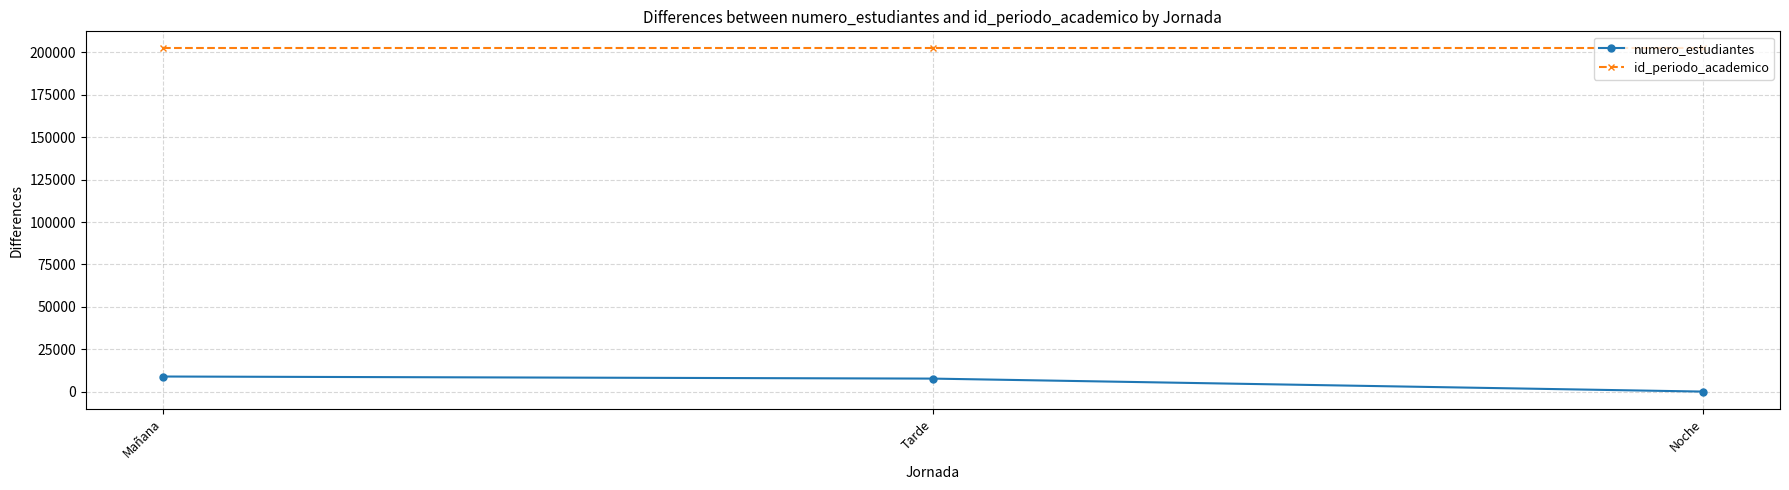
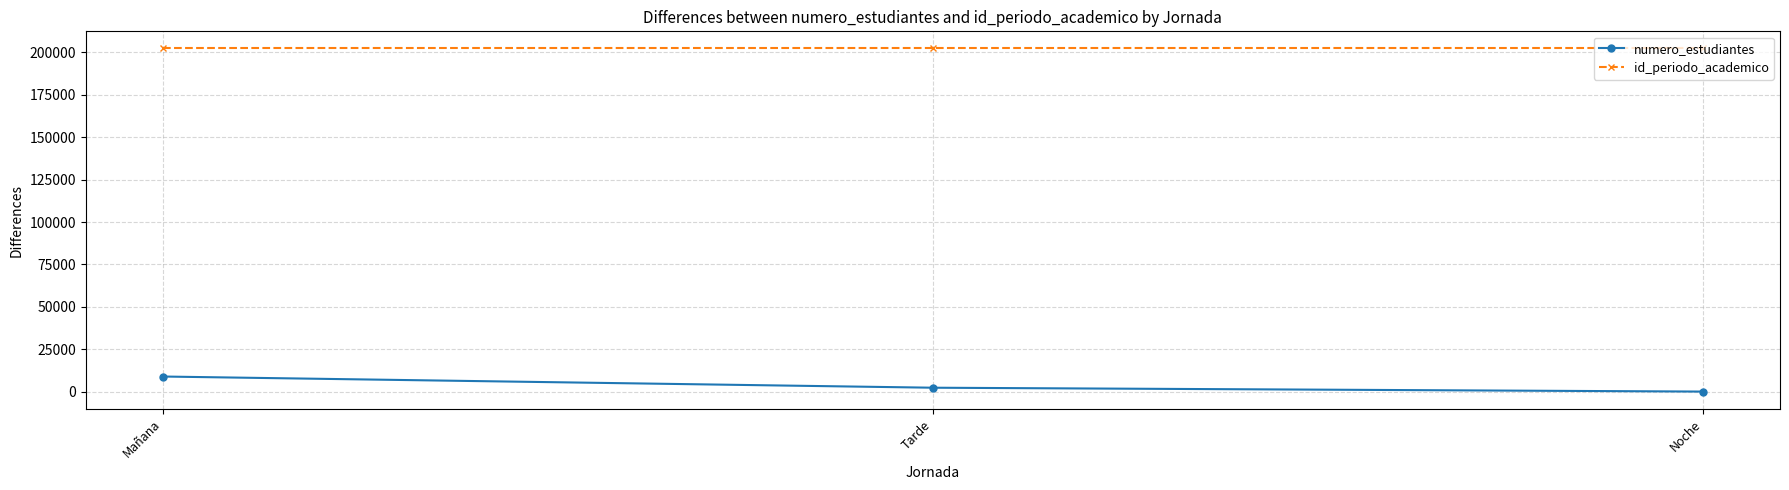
numero_estudiantes, Tarde: 8000 -> 2000
